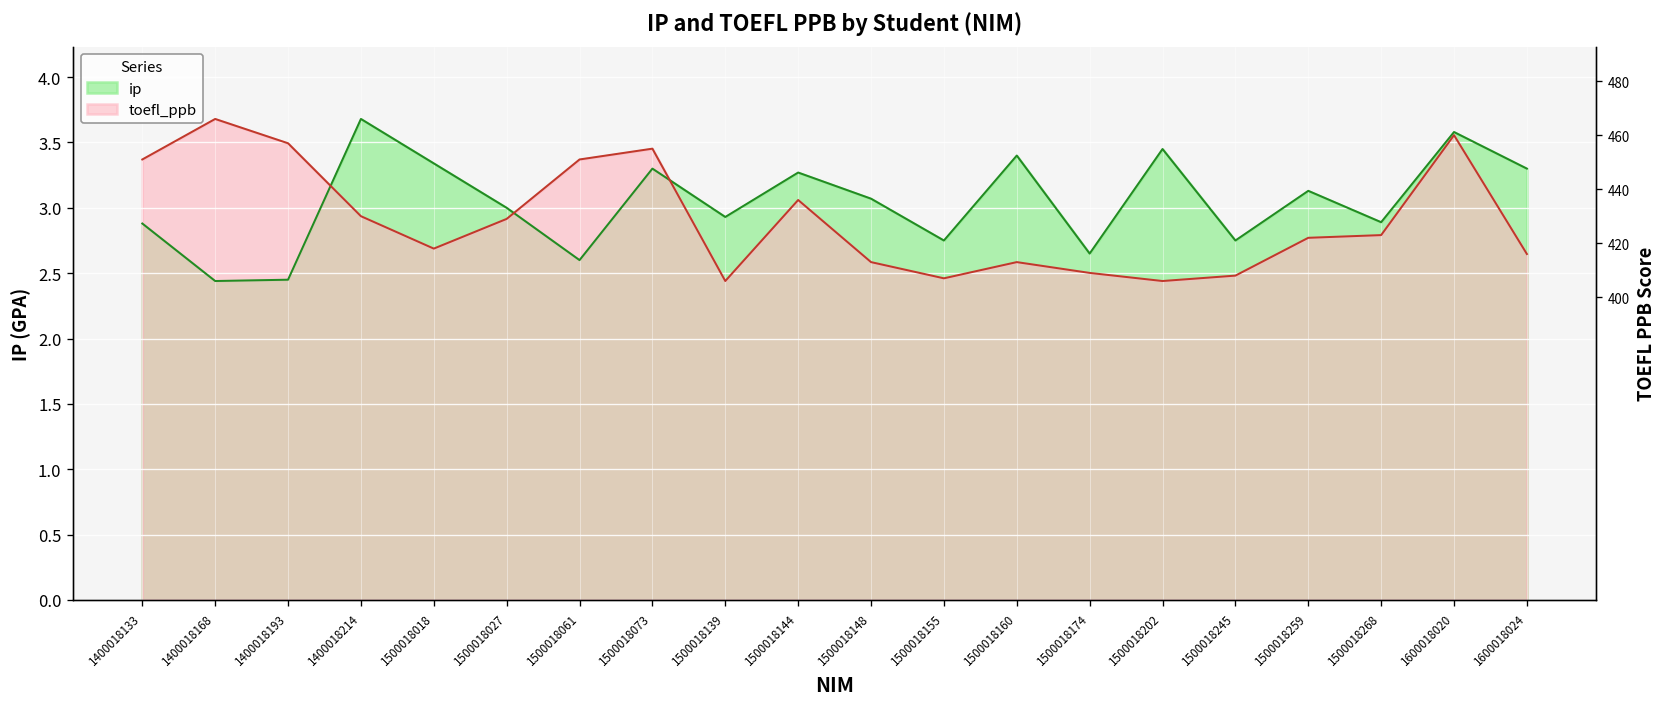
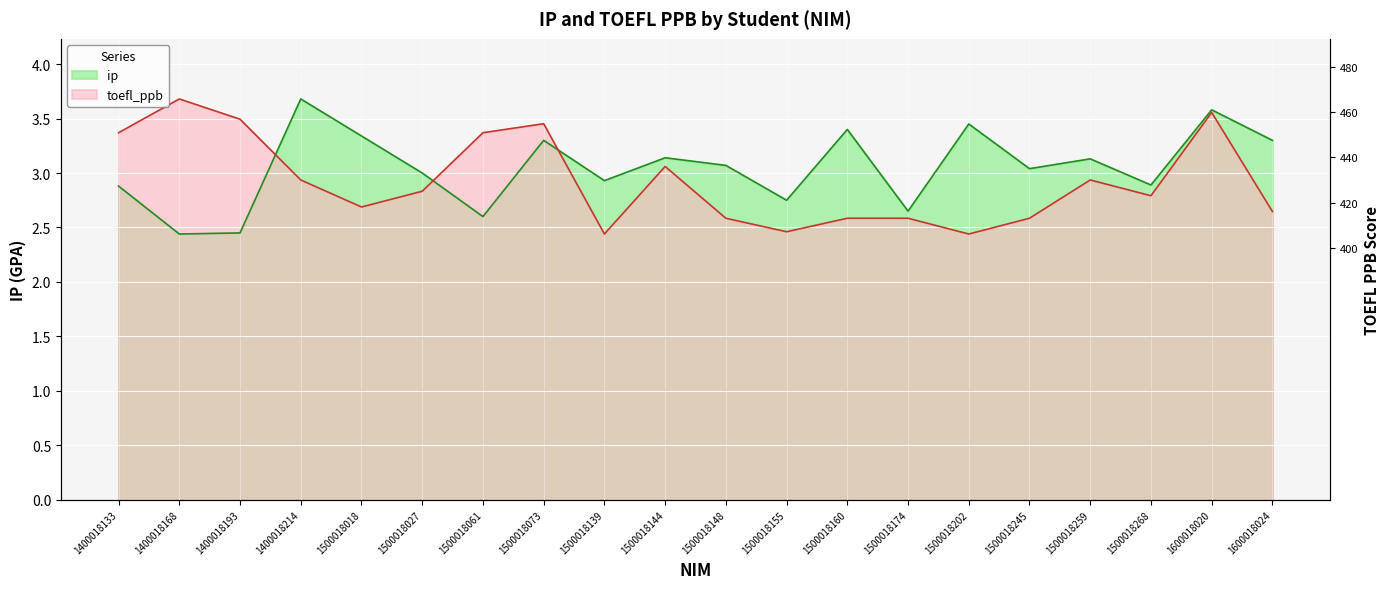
toefl_ppb, 1500018027: 2.92 -> 2.83
ip, 1500018144: 3.27 -> 3.14
toefl_ppb, 1500018174: 2.50 -> 2.58
ip, 1500018245: 2.75 -> 3.04
toefl_ppb, 1500018245: 2.48 -> 2.58
toefl_ppb, 1500018259: 2.77 -> 2.94
